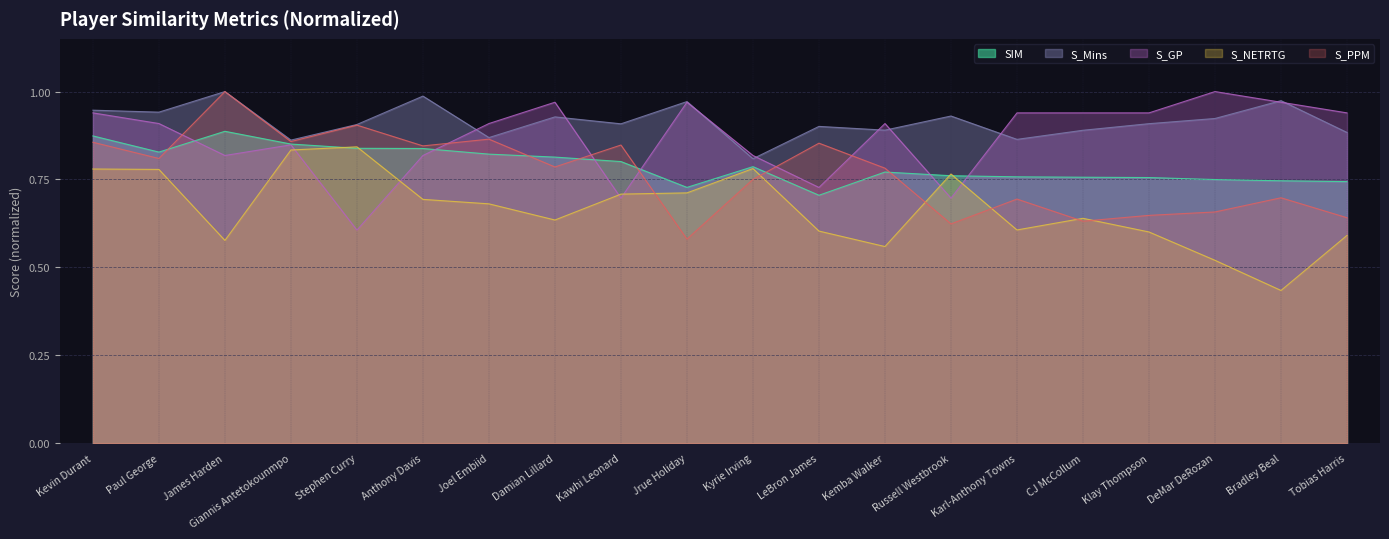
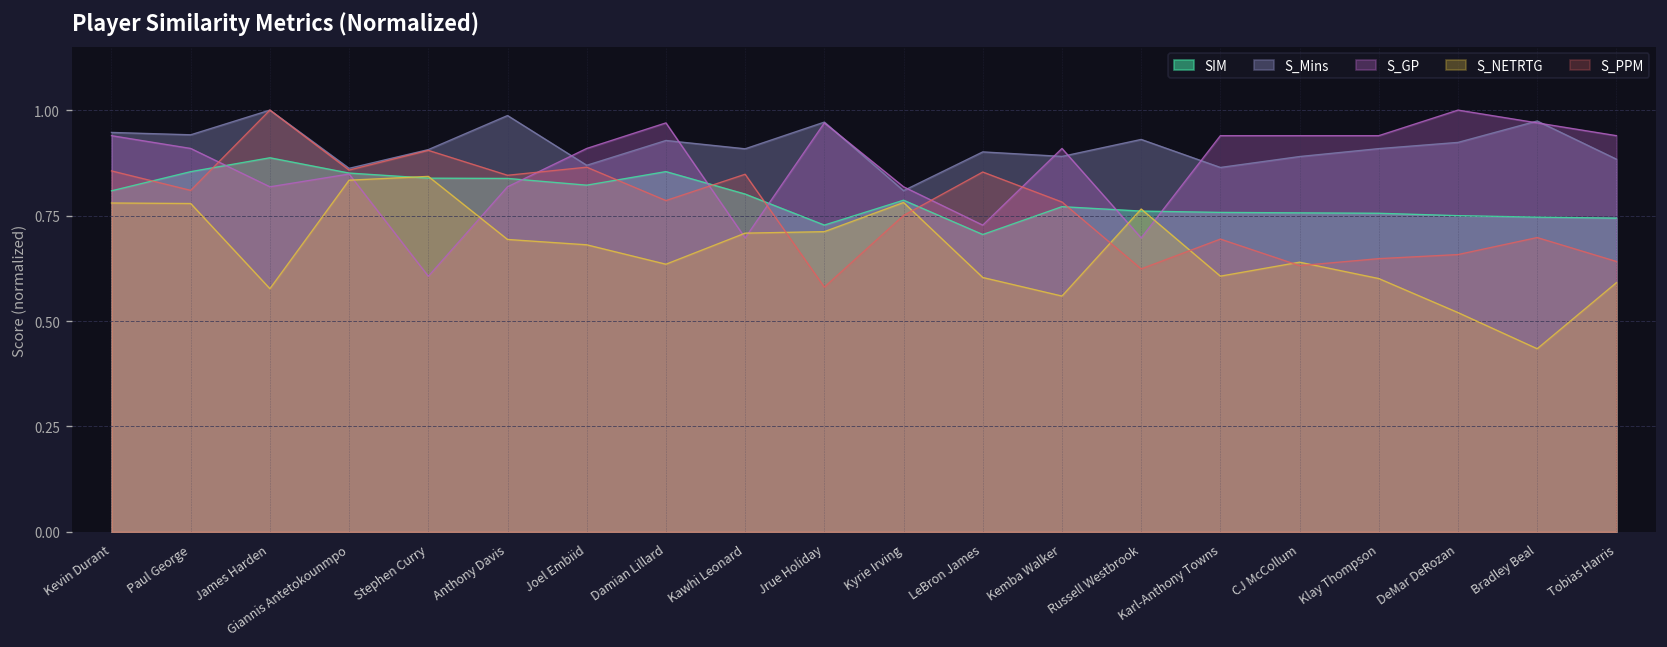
SIM, Kevin Durant: 0.87 -> 0.81
SIM, Paul George: 0.83 -> 0.85
SIM, Damian Lillard: 0.81 -> 0.85
